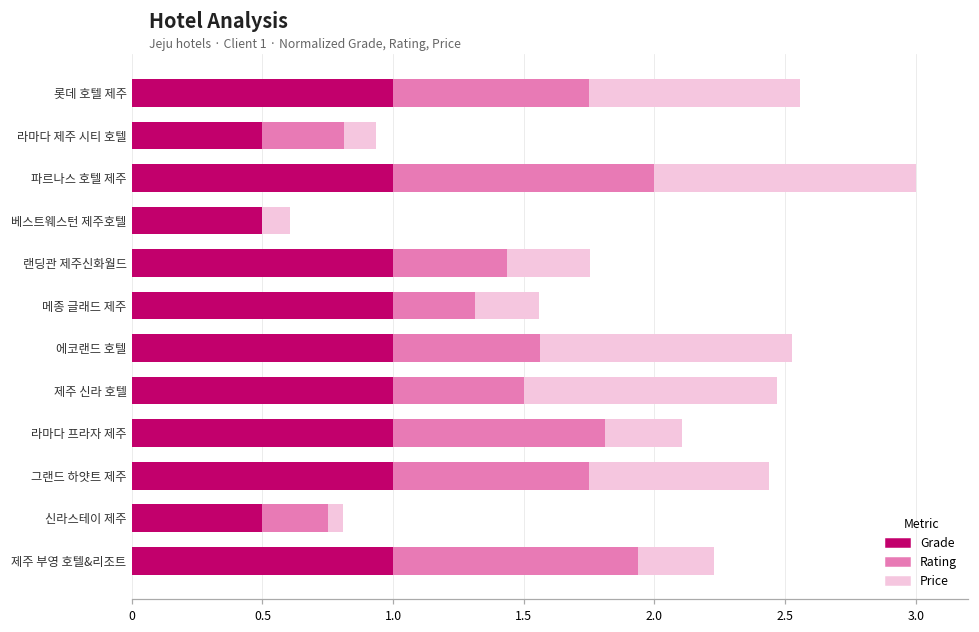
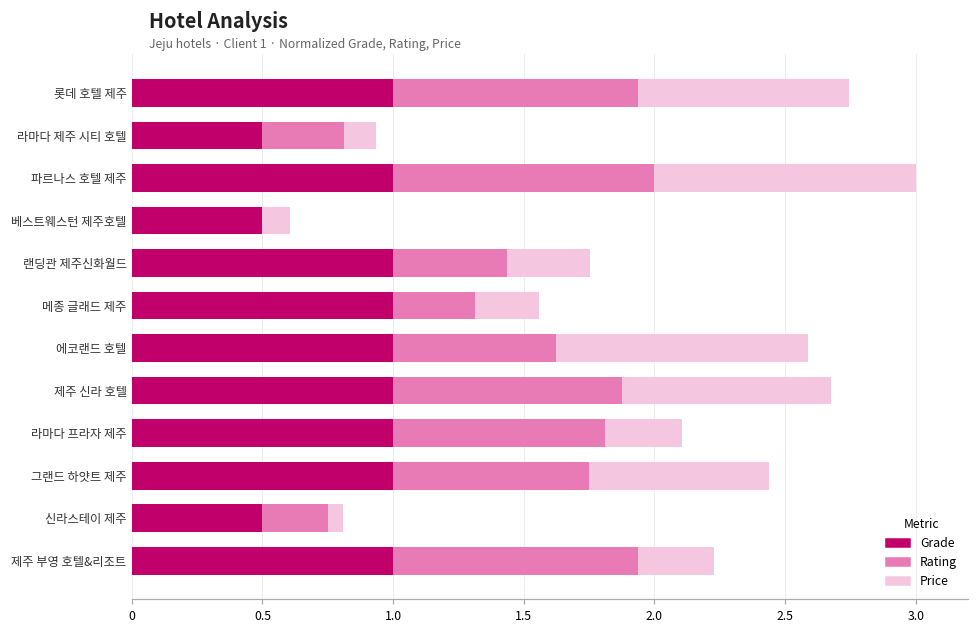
Rating, 롯데 호텔 제주: 0.75 -> 0.94
Rating, 에코랜드 호텔: 0.56 -> 0.63
Rating, 제주 신라 호텔: 0.50 -> 0.88
Price, 제주 신라 호텔: 0.97 -> 0.80
